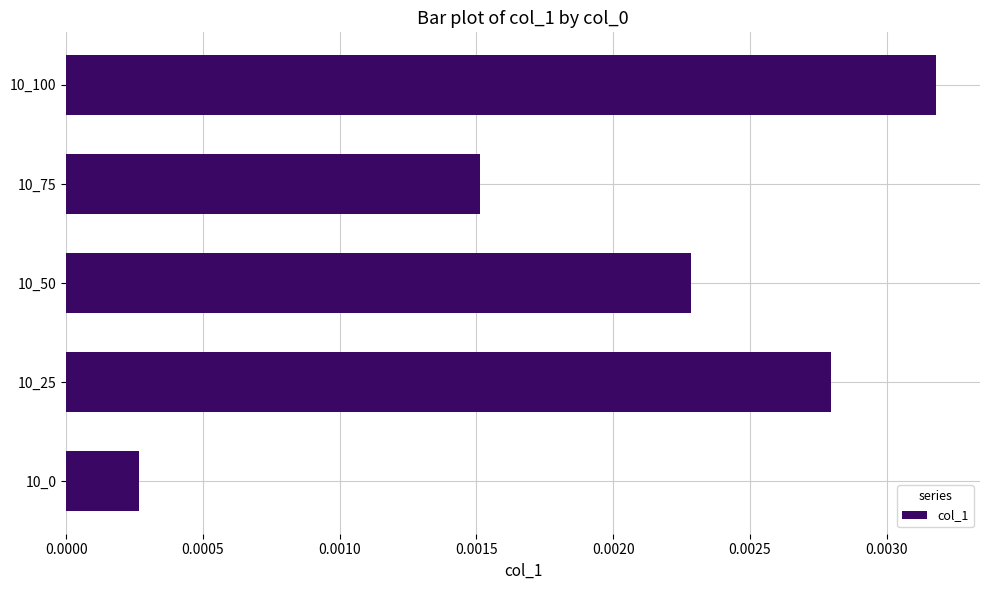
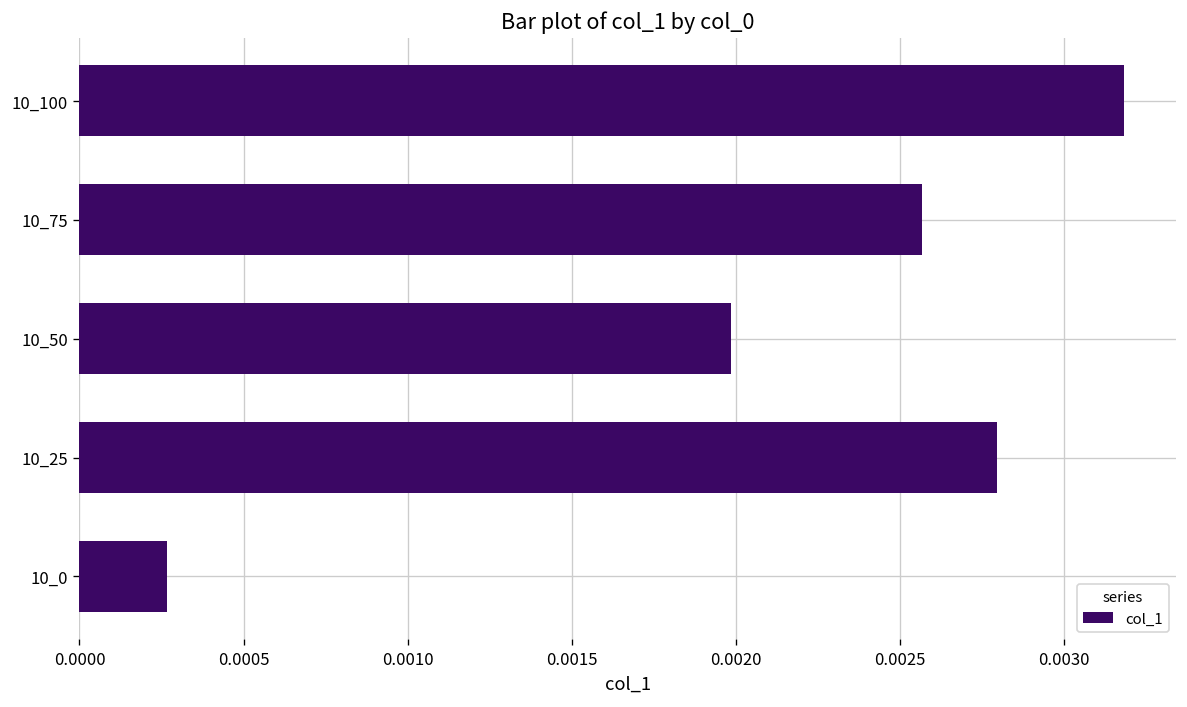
10_75: 0.00151 -> 0.00257
10_50: 0.00228 -> 0.00199
